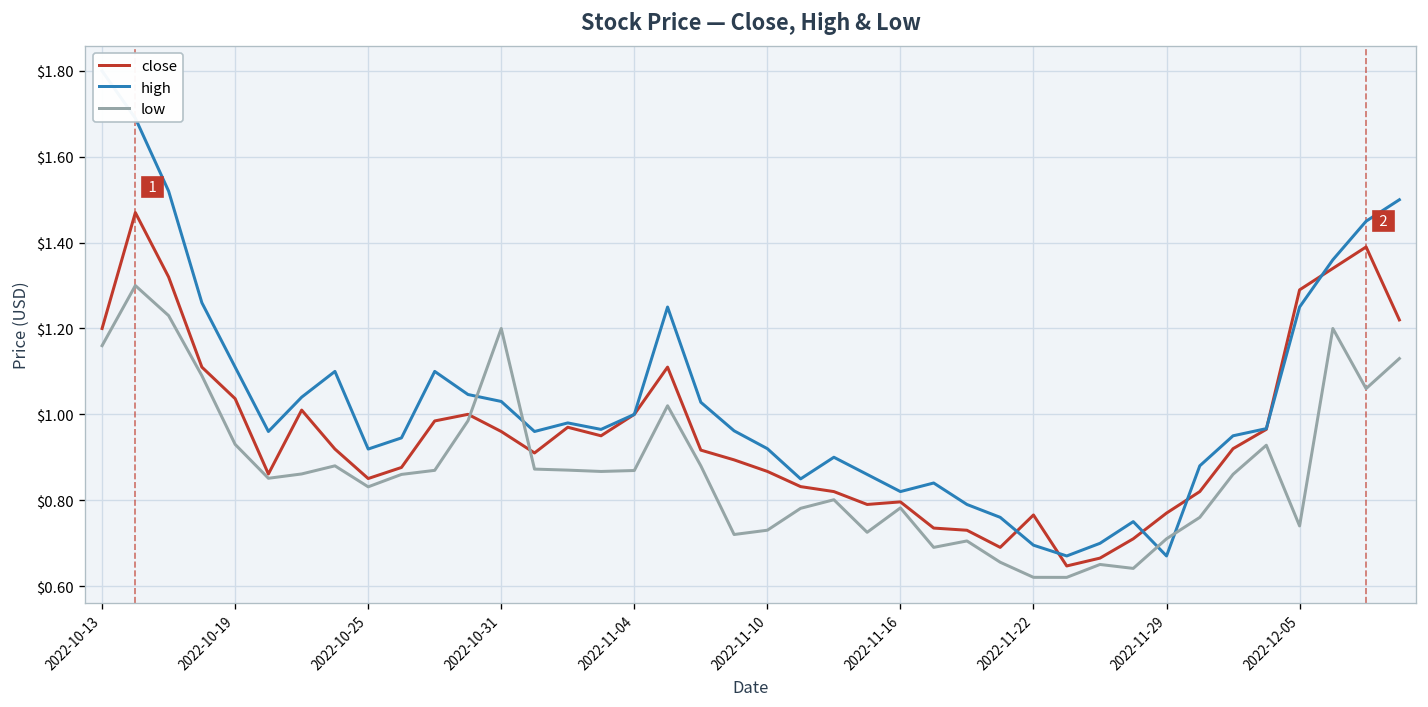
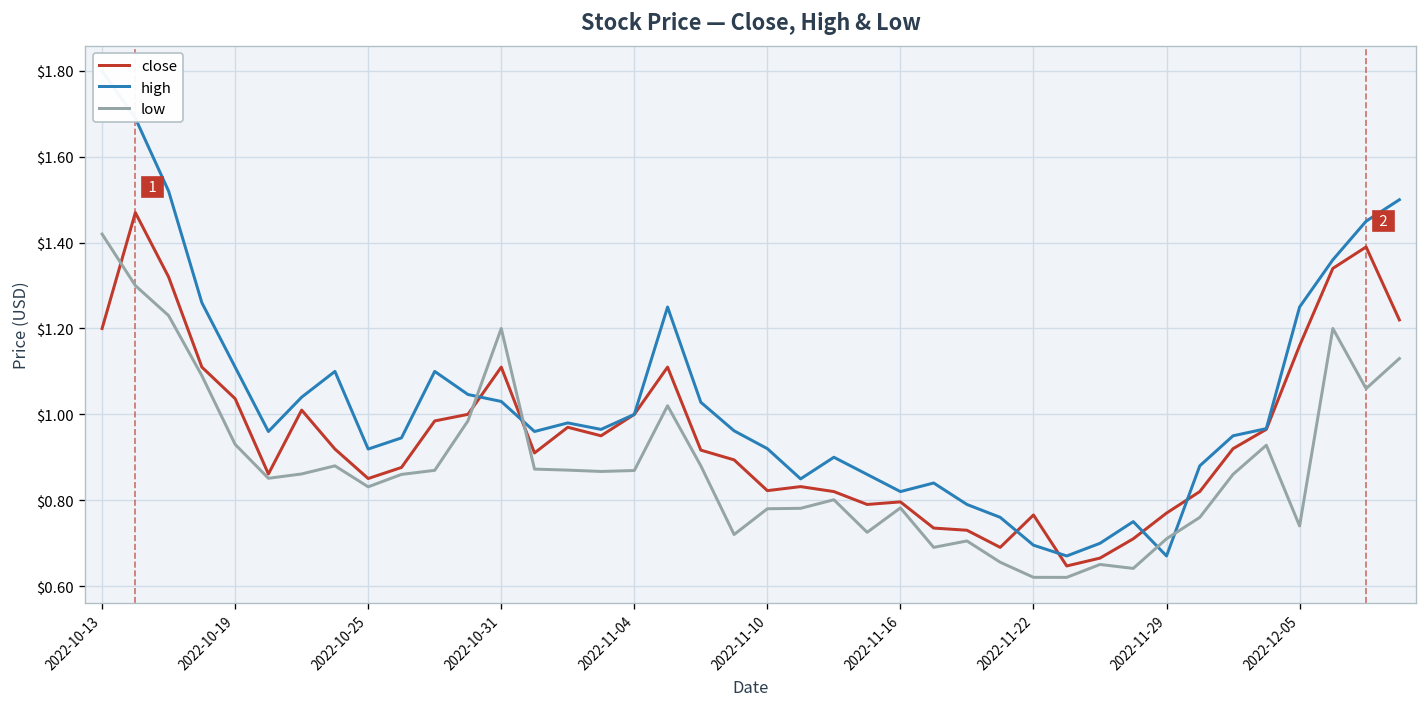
low, 2022-10-13: $1.16 -> $1.42
close, 2022-10-31: $0.96 -> $1.11
close, 2022-11-10: $0.87 -> $0.82
low, 2022-11-10: $0.73 -> $0.78
close, 2022-12-05: $1.29 -> $1.16
